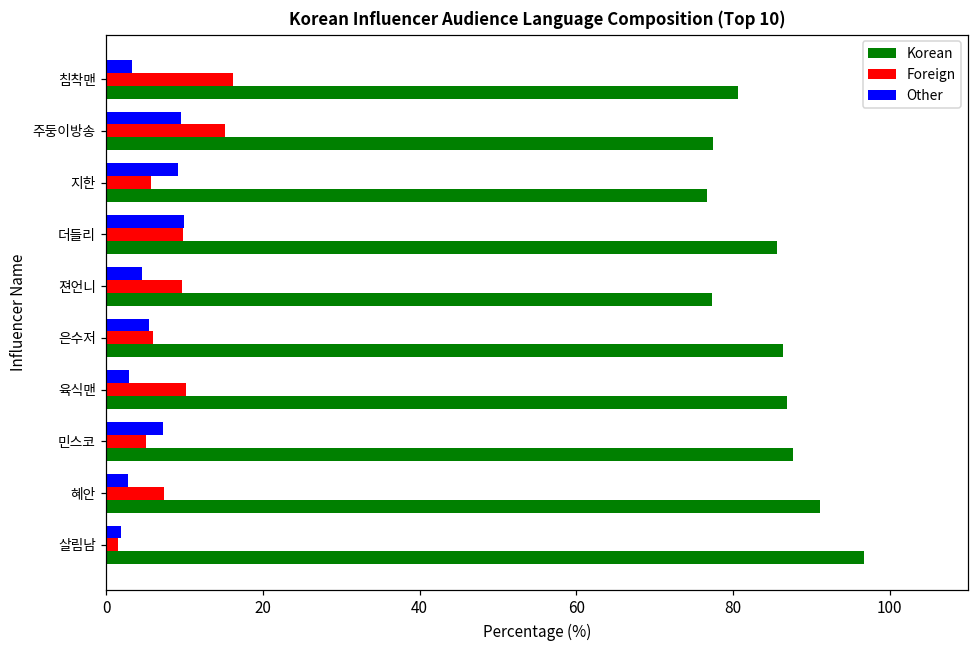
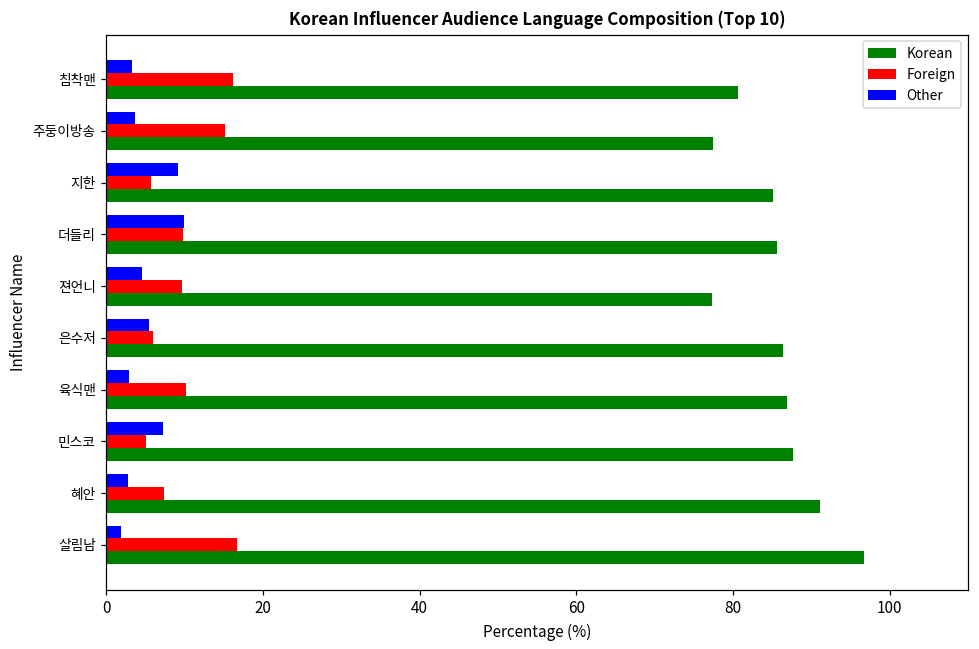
Other, 주둥이방송: 10 -> 4
Korean, 지한: 77 -> 85
Foreign, 살림남: 1 -> 17
